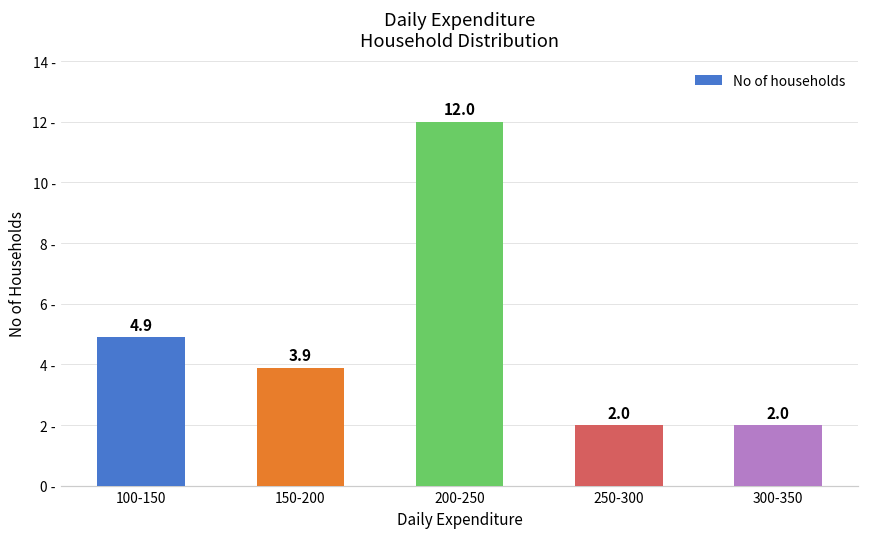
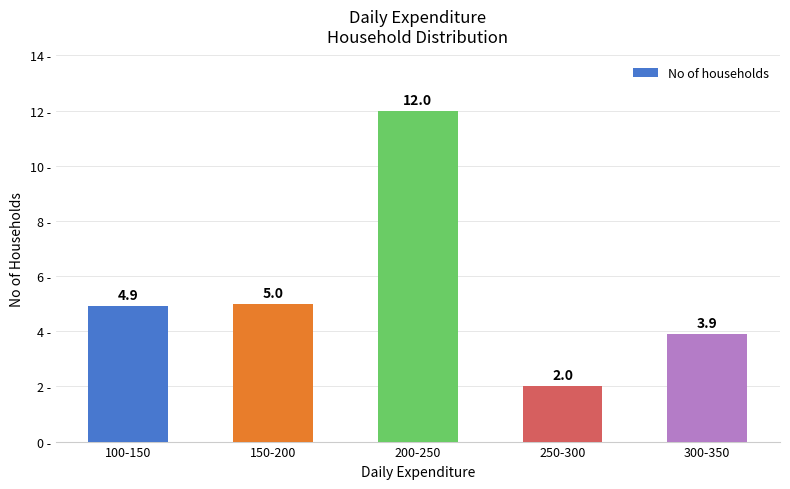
150-200: 3.9 -> 5.0
300-350: 2.0 -> 3.9
